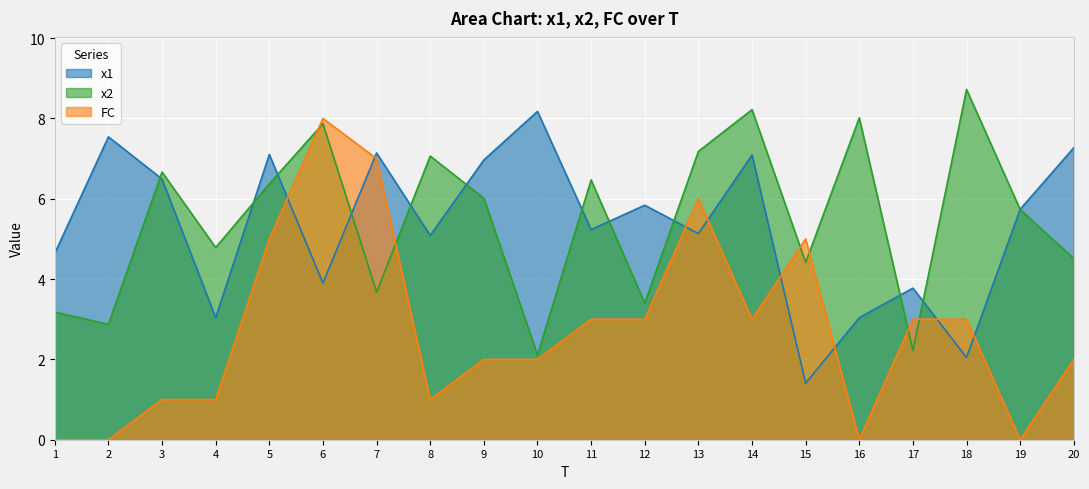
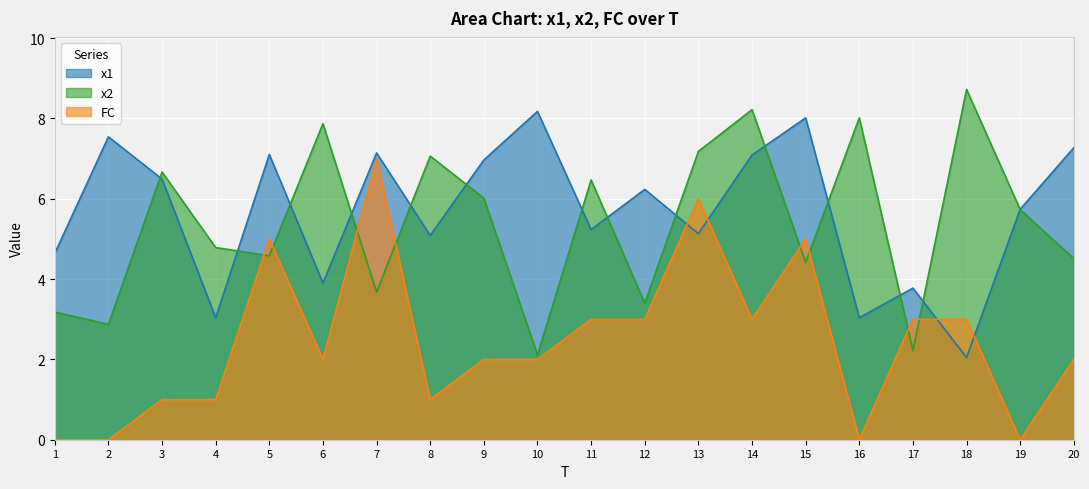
x2, 5: 6.4 -> 4.6
FC, 6: 8 -> 2
x1, 12: 5.8 -> 6.2
x1, 15: 1.4 -> 8.0
